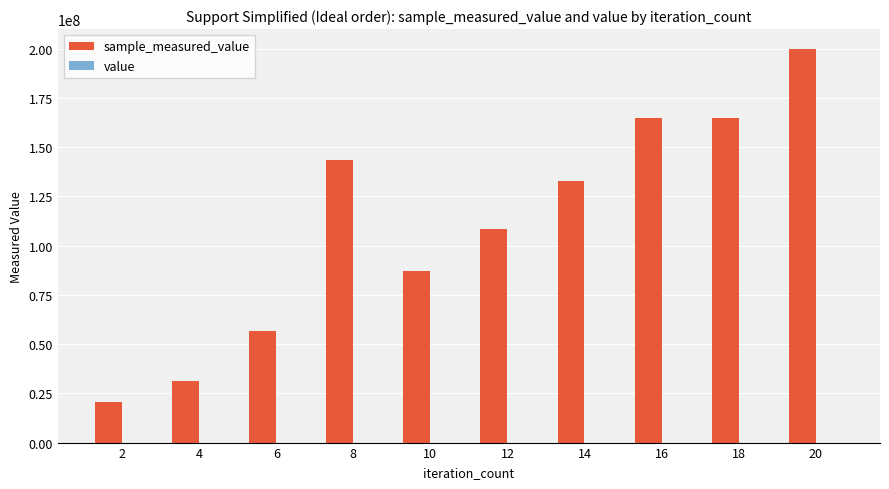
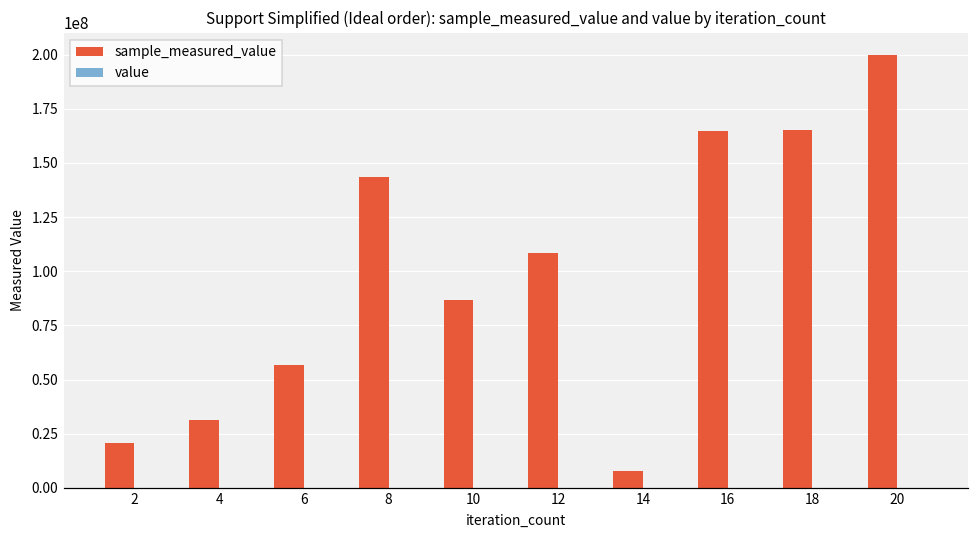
sample_measured_value, 14: 133000000 -> 8000000
